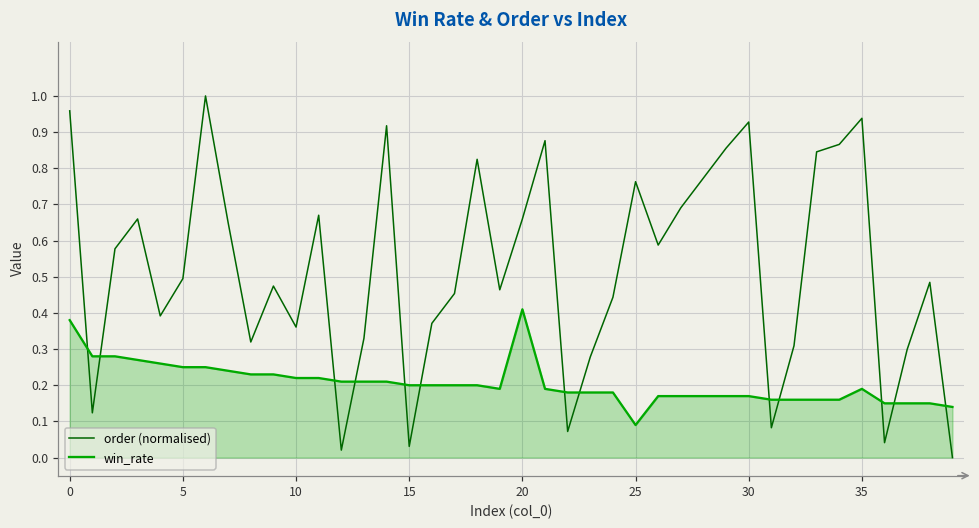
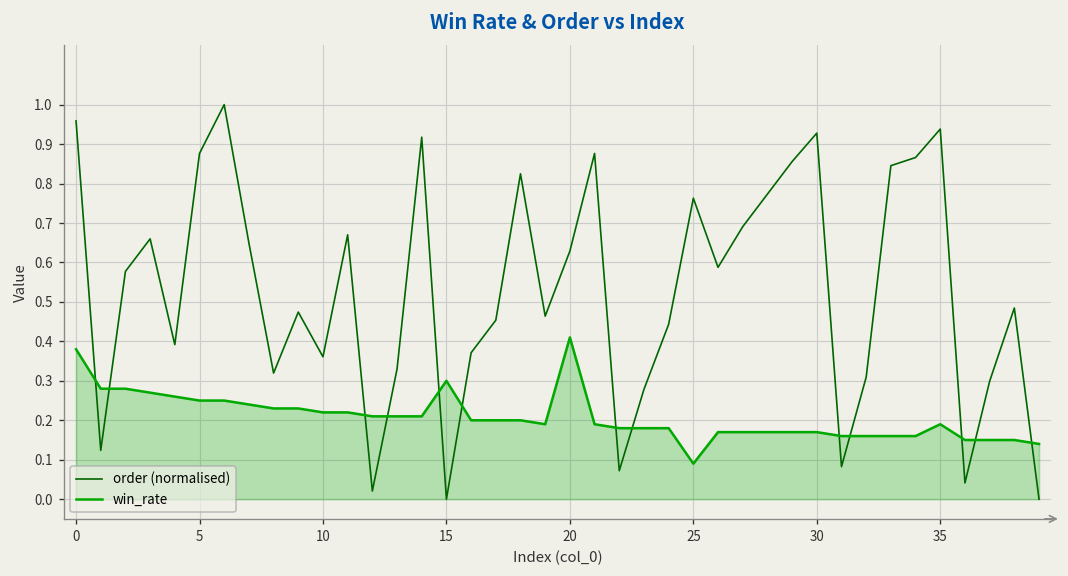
order (normalised), 5: 0.49 -> 0.88
order (normalised), 15: 0.03 -> 0.00
win_rate, 15: 0.2 -> 0.3
order (normalised), 20: 0.66 -> 0.63
